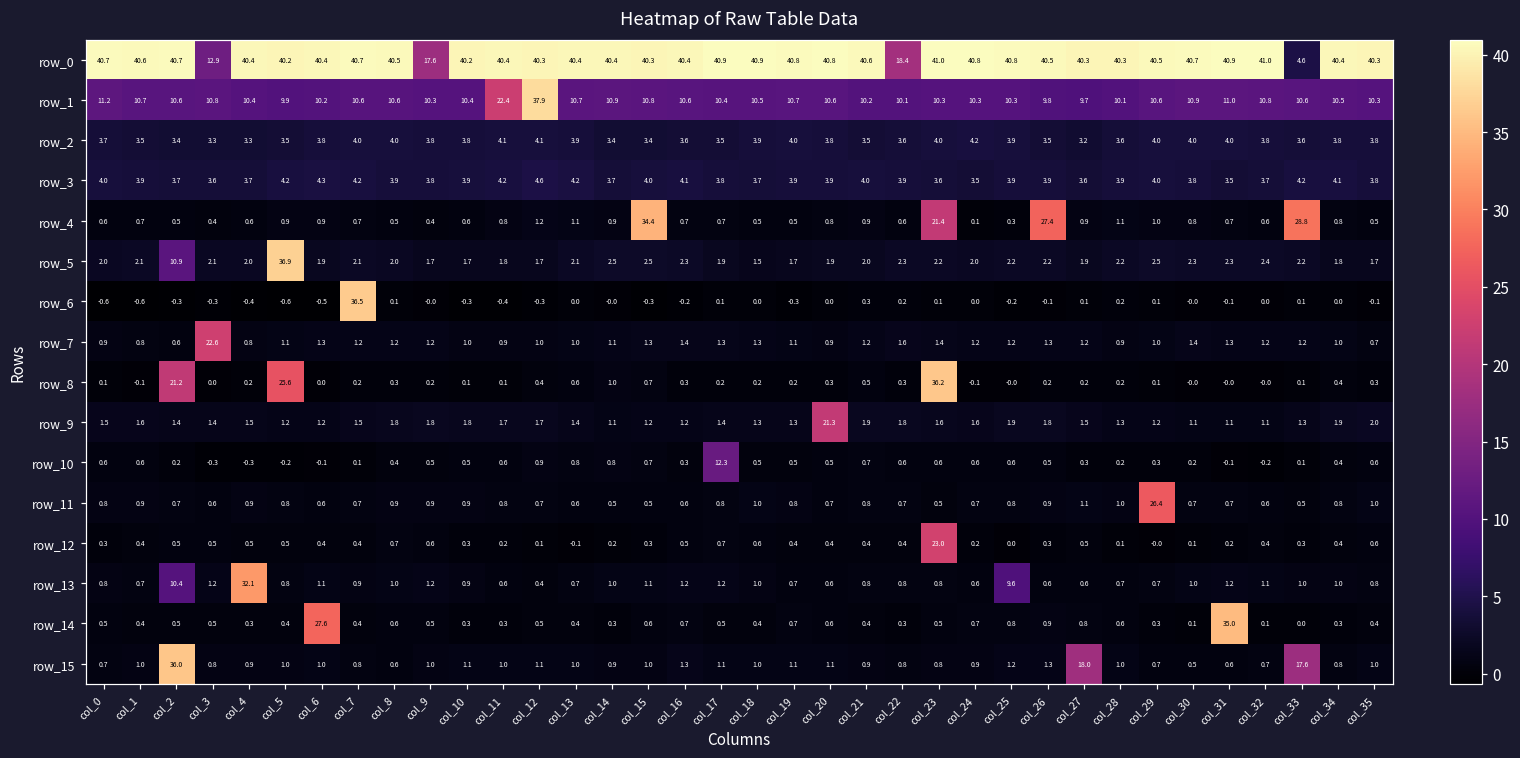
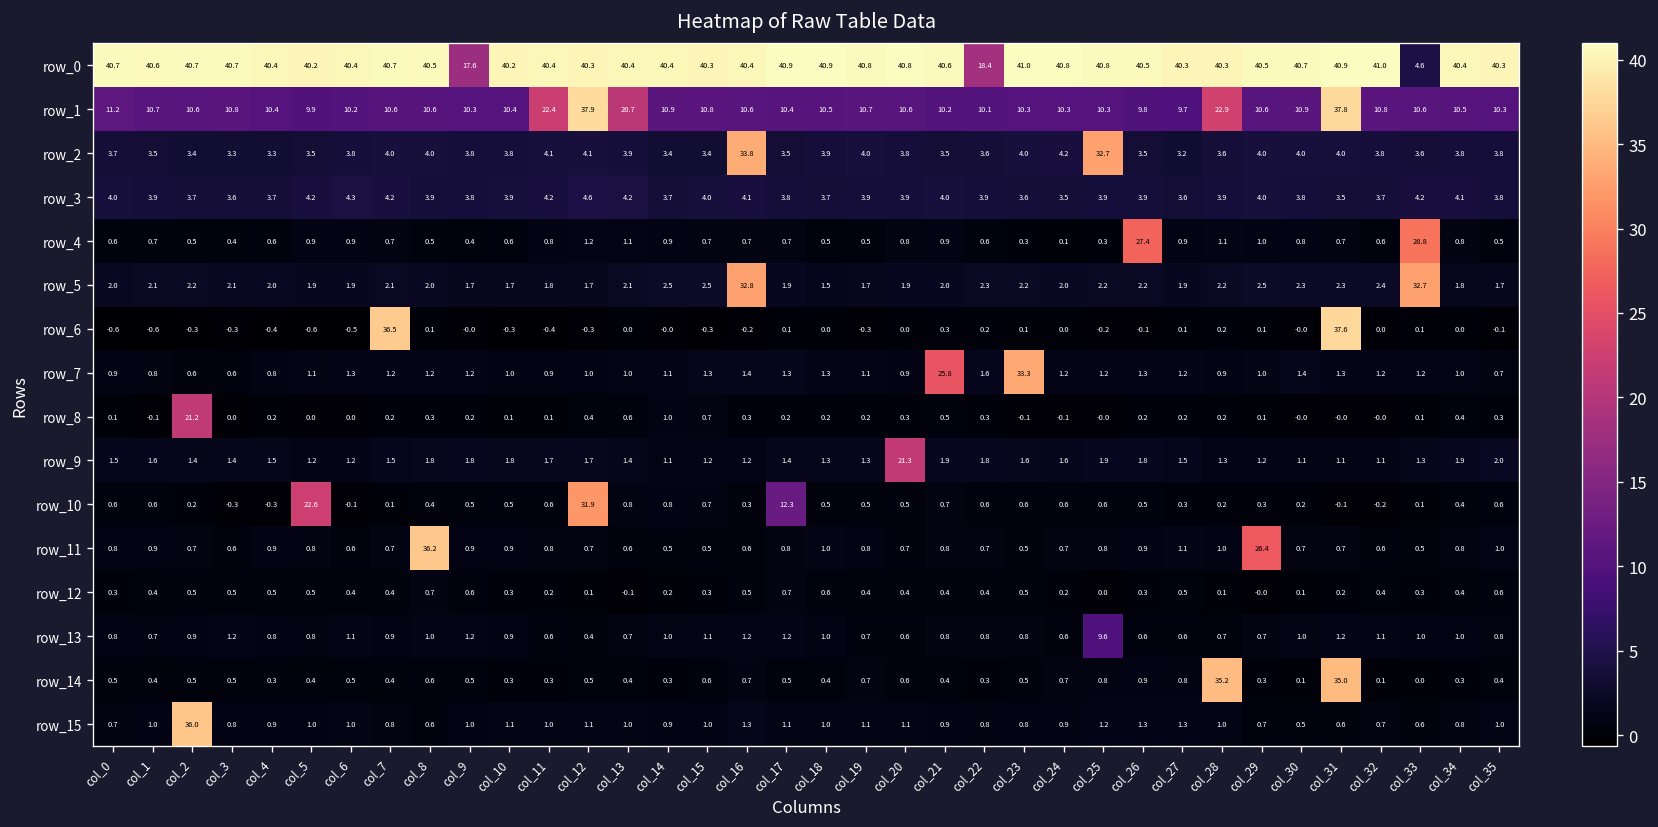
row_0, col_3: 12.9 -> 40.7
row_1, col_13: 10.7 -> 20.7
row_1, col_28: 10.1 -> 22.9
row_1, col_31: 11.0 -> 37.8
row_2, col_16: 3.6 -> 33.8
row_2, col_25: 3.9 -> 32.7
row_4, col_15: 34.4 -> 0.7
row_4, col_23: 21.4 -> 0.3
row_5, col_2: 10.9 -> 2.2
row_5, col_5: 36.9 -> 1.9
row_5, col_16: 2.3 -> 32.8
row_5, col_33: 2.2 -> 32.7
row_6, col_31: -0.1 -> 37.6
row_7, col_3: 22.6 -> 0.6
row_7, col_21: 1.2 -> 25.8
row_7, col_23: 1.4 -> 33.3
row_8, col_5: 25.6 -> 0.0
row_8, col_23: 36.2 -> -0.1
row_10, col_5: -0.2 -> 22.6
row_10, col_12: 0.9 -> 31.9
row_11, col_8: 0.9 -> 36.2
row_12, col_23: 23.0 -> 0.5
row_13, col_2: 10.4 -> 0.9
row_13, col_4: 32.1 -> 0.8
row_14, col_6: 27.6 -> 0.5
row_14, col_28: 0.6 -> 35.2
row_15, col_27: 18.0 -> 1.3
row_15, col_33: 17.6 -> 0.6
